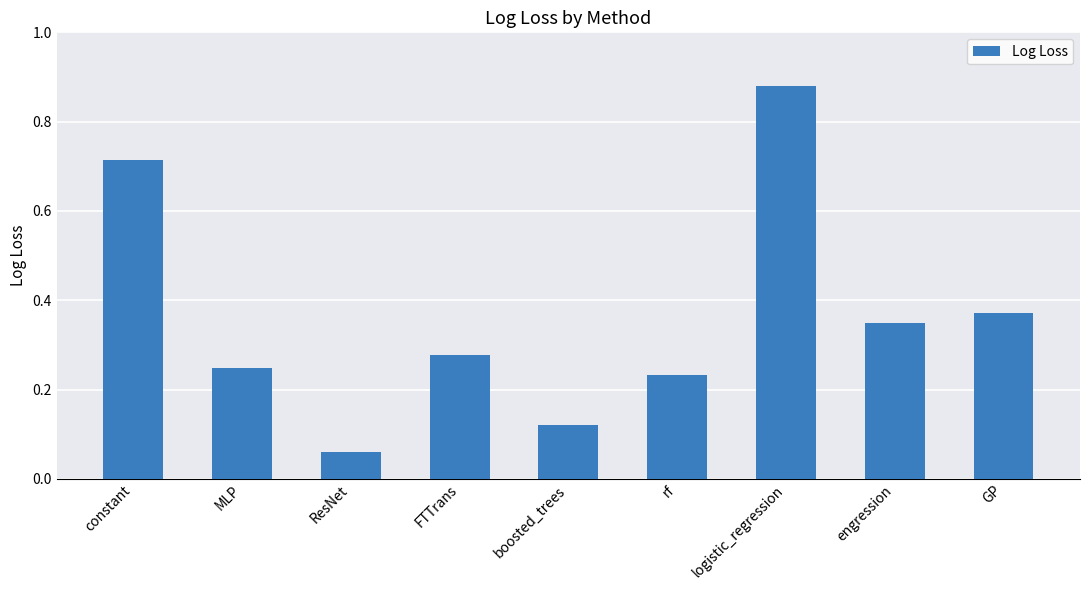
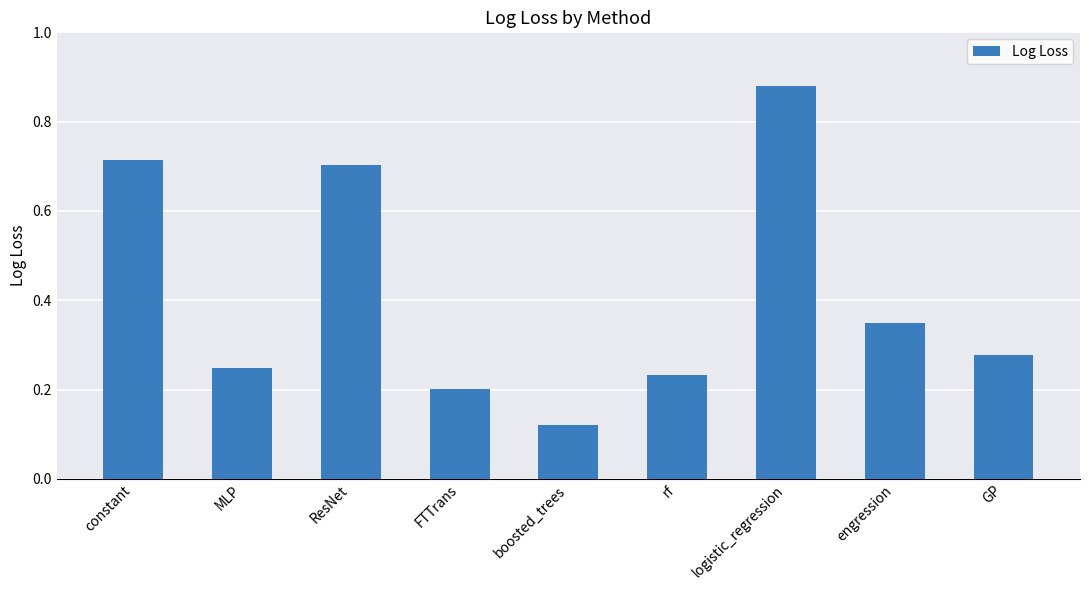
ResNet: 0.06 -> 0.70
FTTrans: 0.28 -> 0.20
GP: 0.37 -> 0.28
